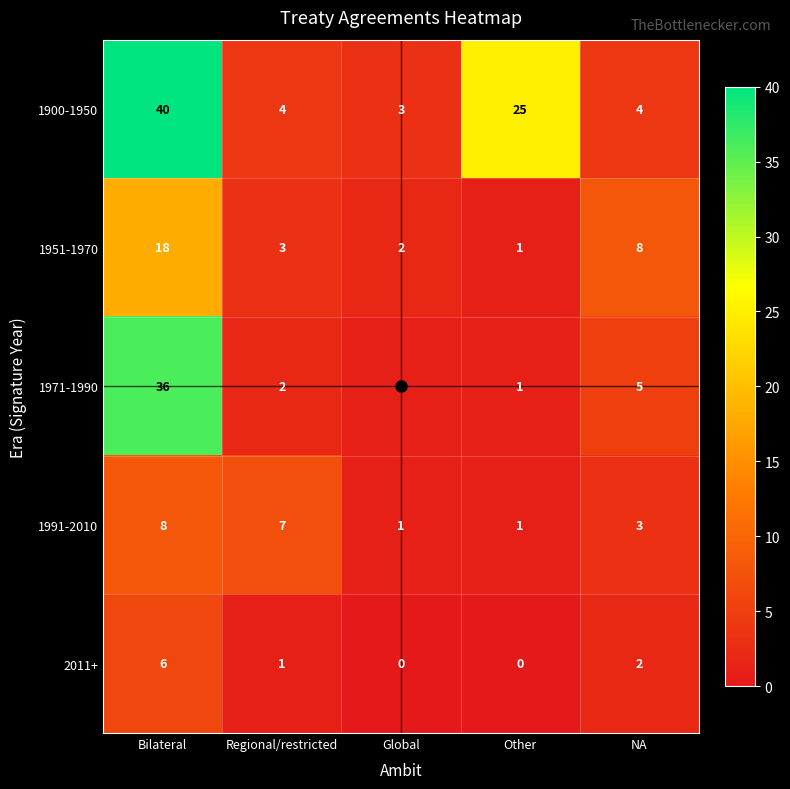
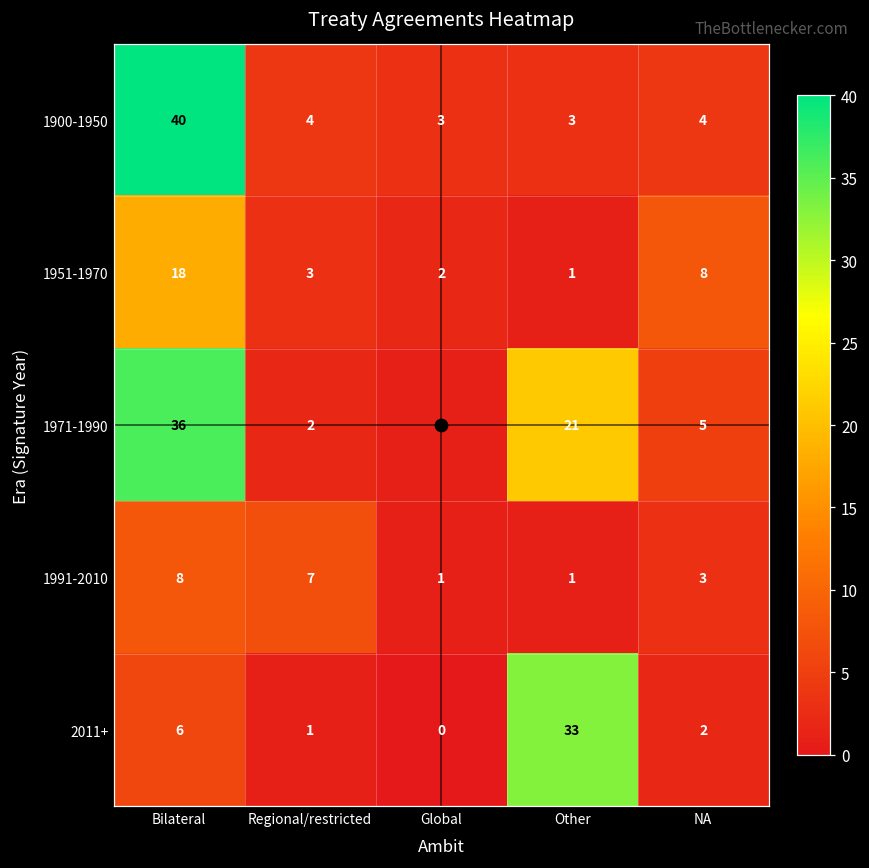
1900-1950, Other: 25 -> 3
1971-1990, Other: 1 -> 21
2011+, Other: 0 -> 33
